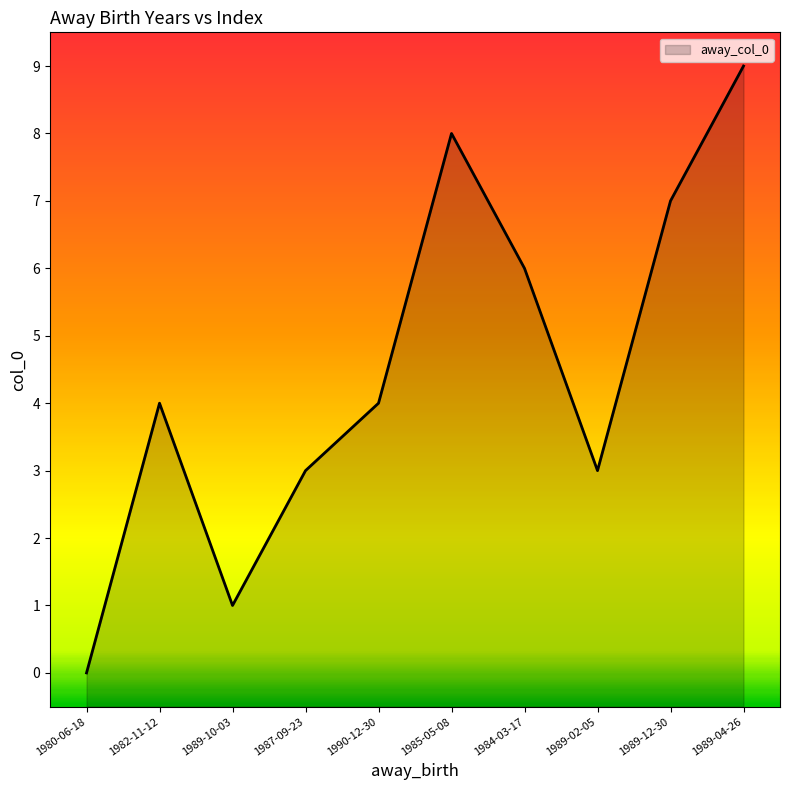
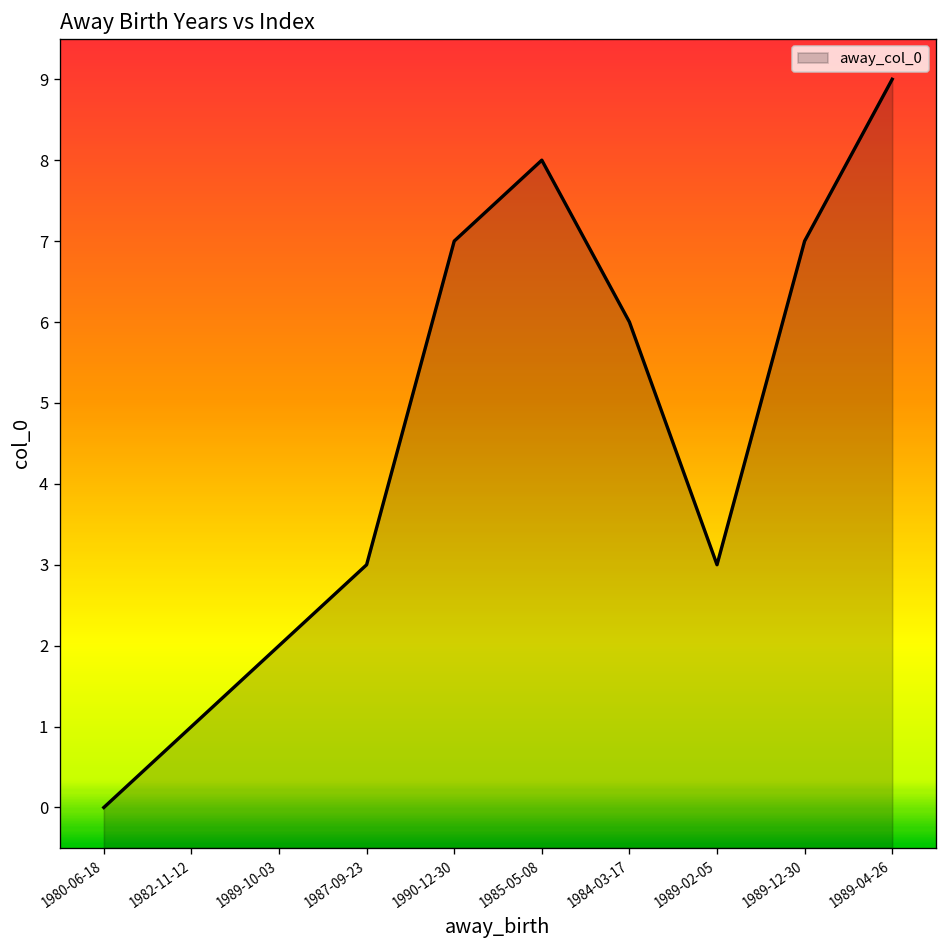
1982-11-12: 4 -> 1
1989-10-03: 1 -> 2
1990-12-30: 4 -> 7
